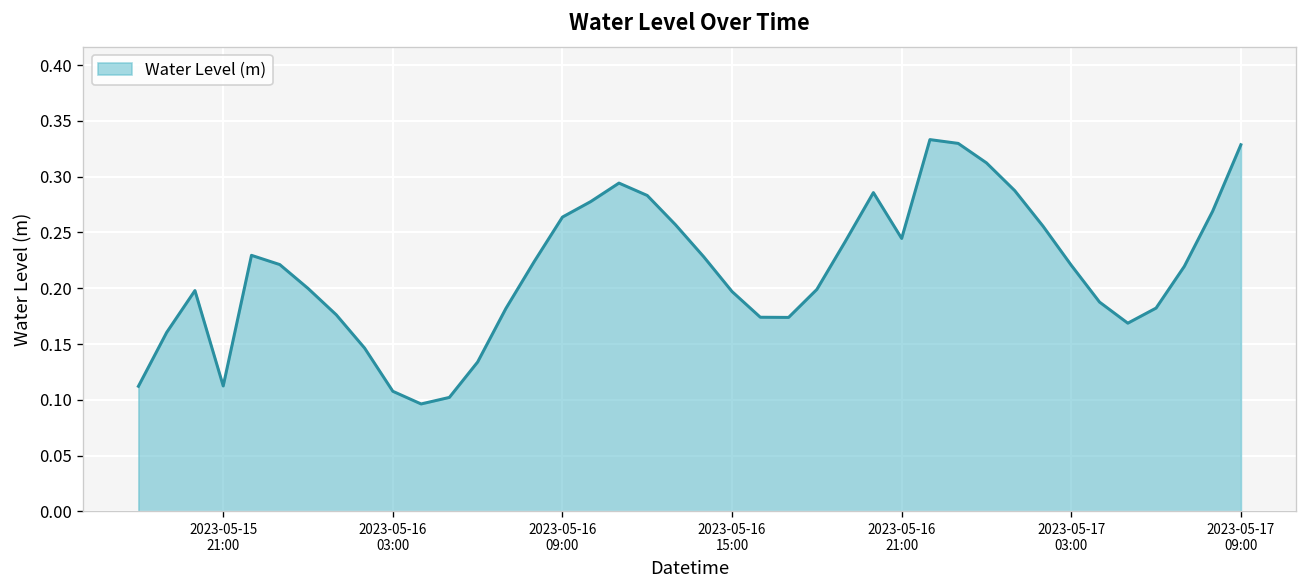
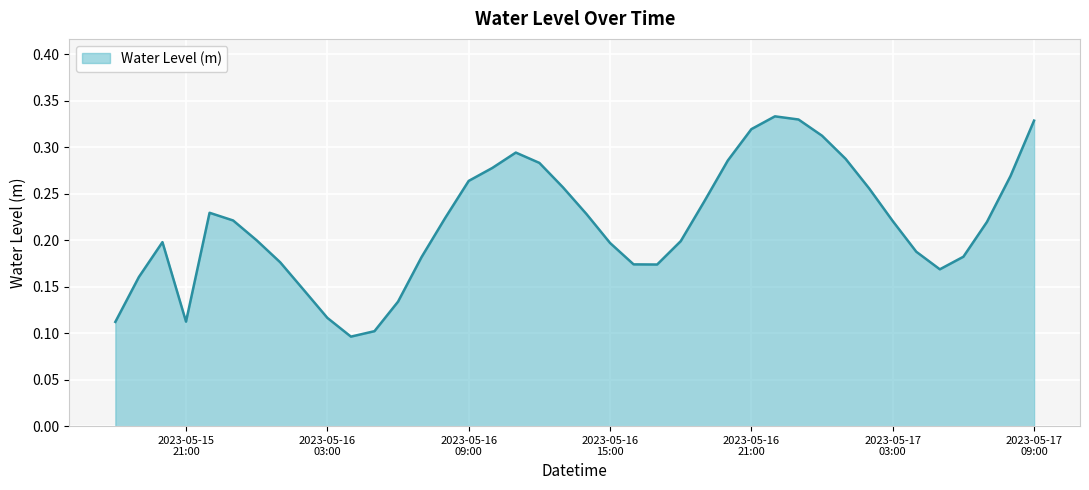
2023-05-16 03:00: 0.11 -> 0.12
2023-05-16 21:00: 0.24 -> 0.32
